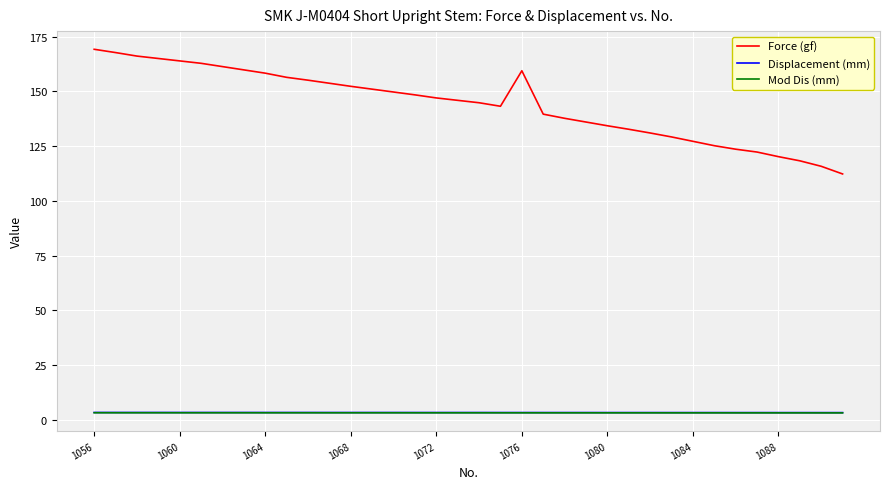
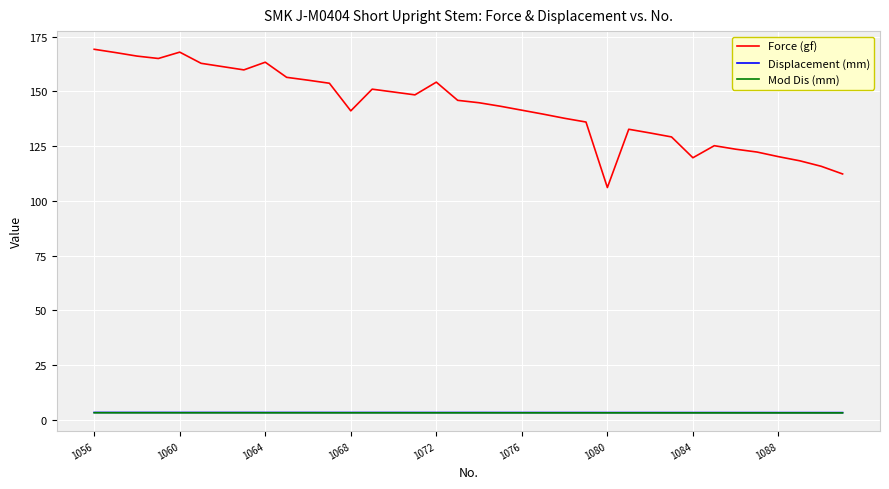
Force (gf), 1060: 164 -> 168
Force (gf), 1064: 158 -> 163
Force (gf), 1068: 152 -> 141
Force (gf), 1072: 147 -> 154
Force (gf), 1076: 159 -> 141
Force (gf), 1080: 134 -> 106
Force (gf), 1084: 127 -> 120
